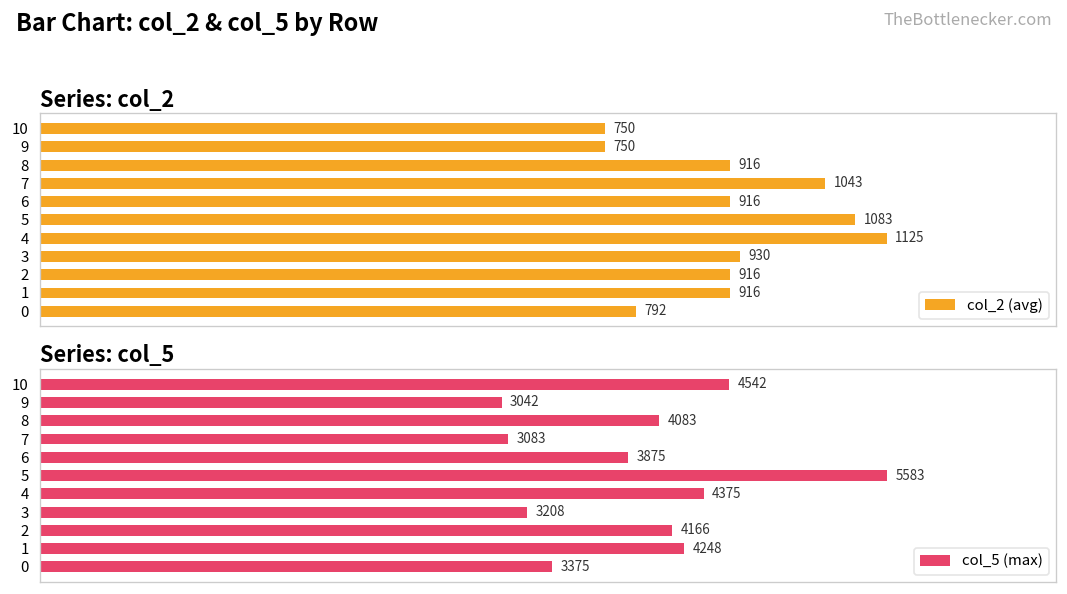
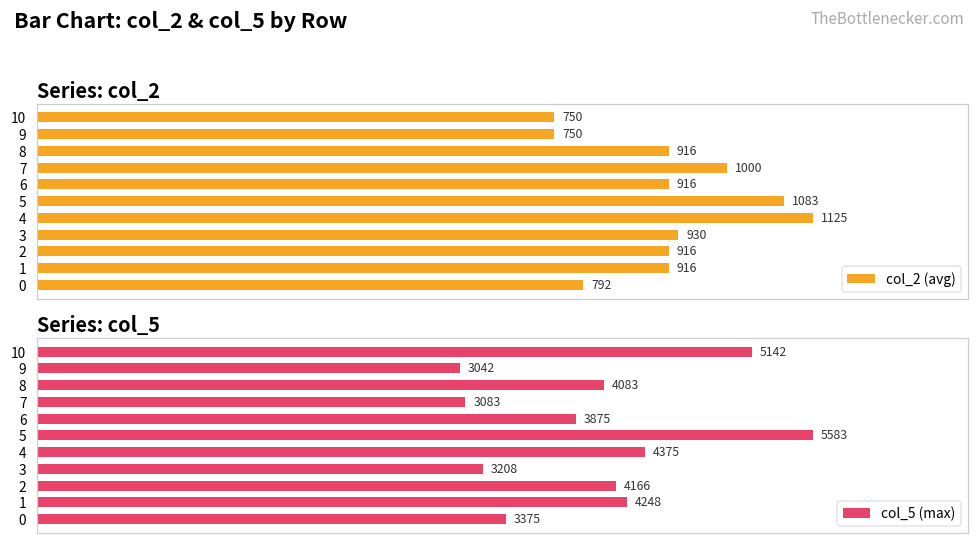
Series: col_2, 7: 1043 -> 1000
Series: col_5, 10: 4542 -> 5142
